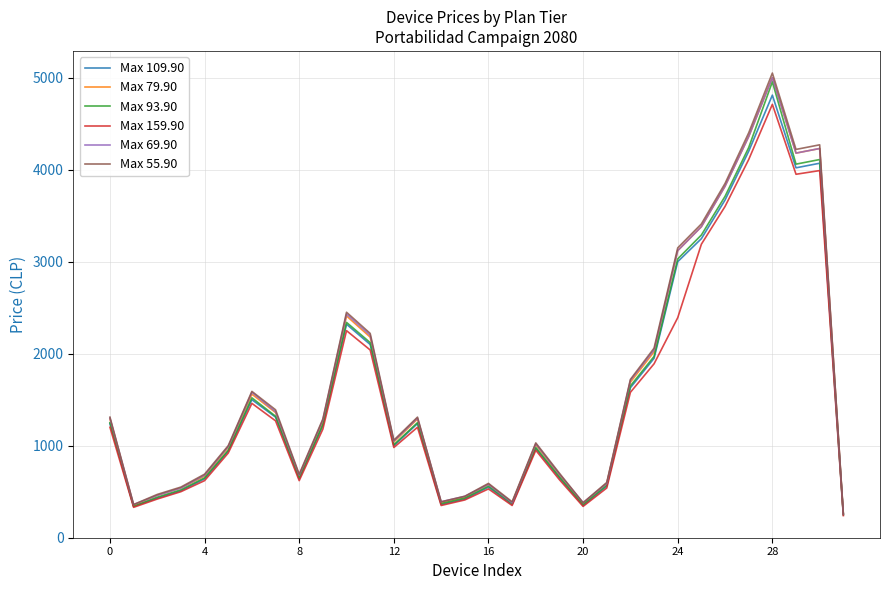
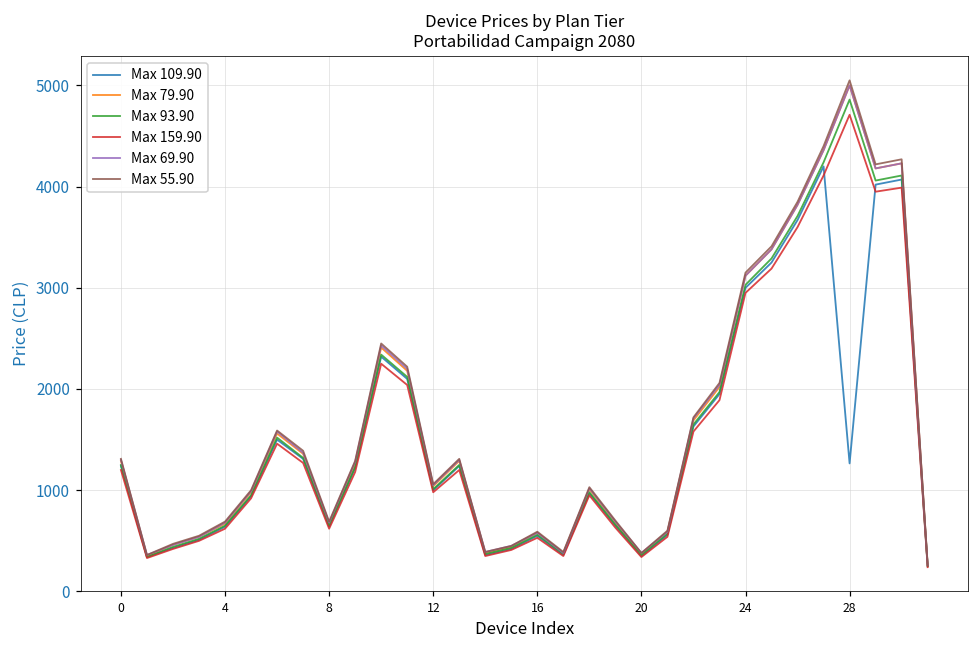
Max 159.90, 24: 2400 -> 2900
Max 109.90, 28: 4800 -> 1300
Max 93.90, 28: 5000 -> 4900
